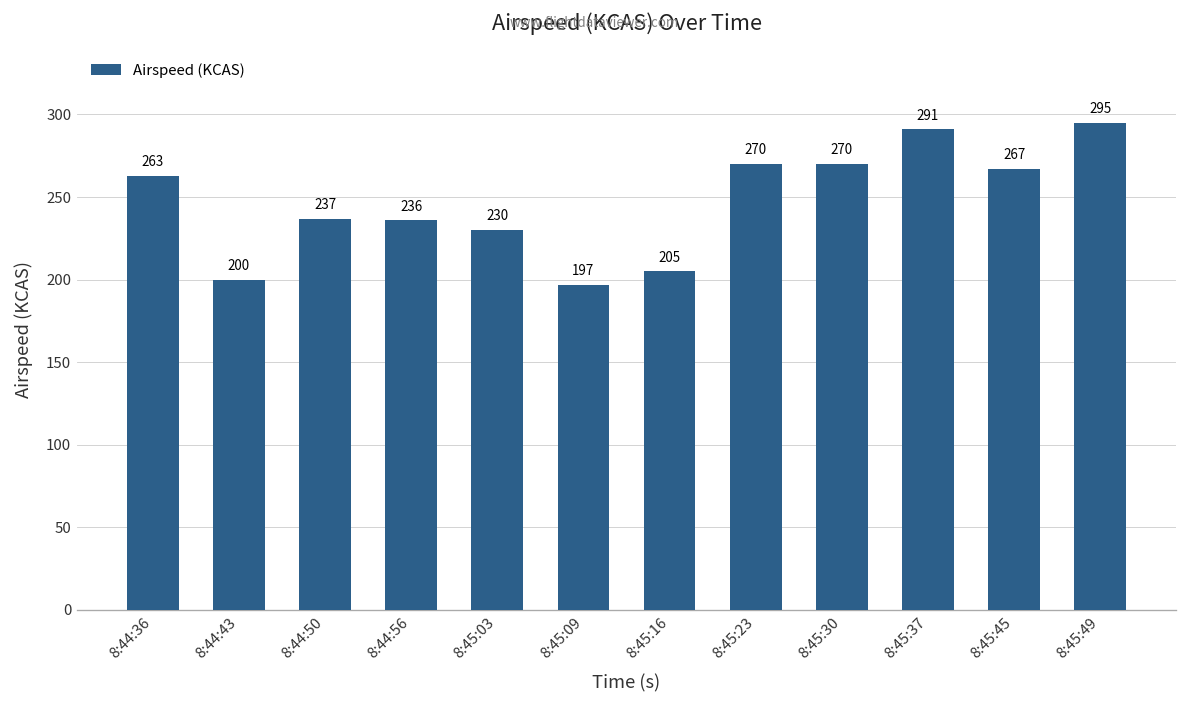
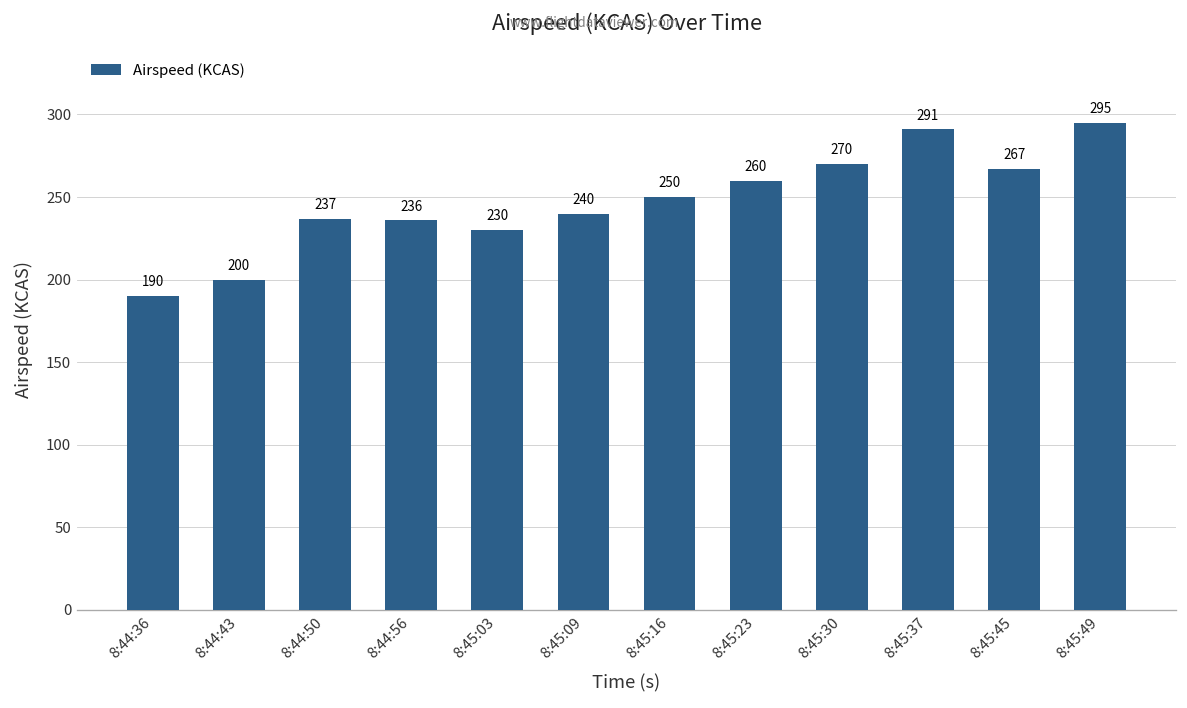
8:44:36: 263 -> 190
8:45:09: 197 -> 240
8:45:16: 205 -> 250
8:45:23: 270 -> 260
